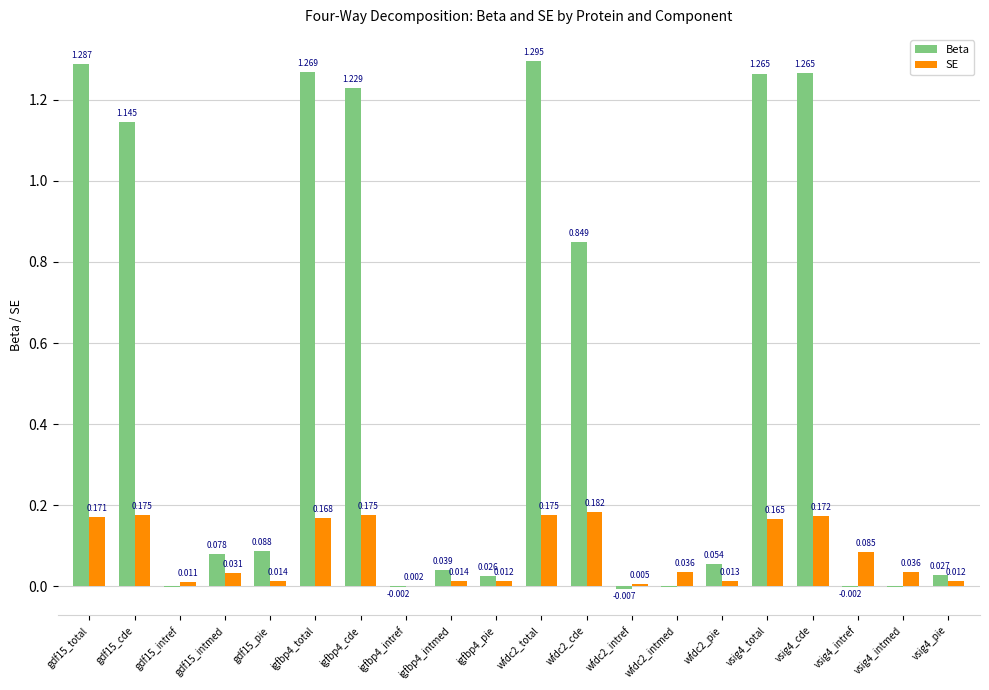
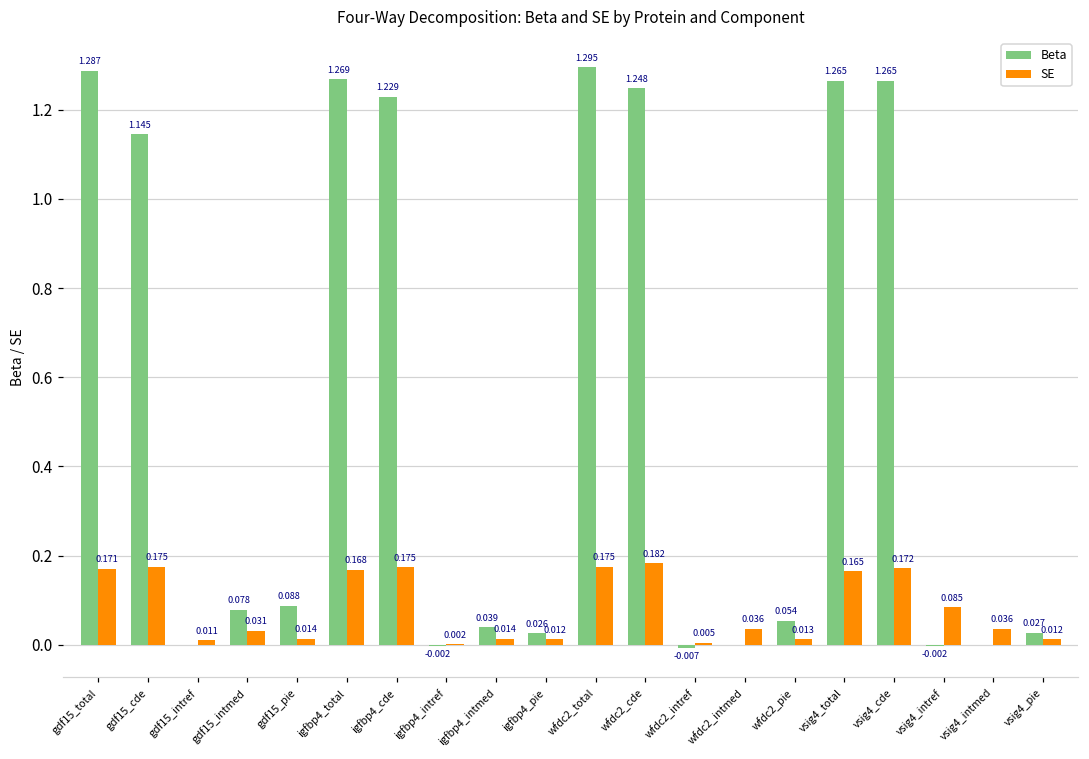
Beta, wfdc2_cde: 0.849 -> 1.248
